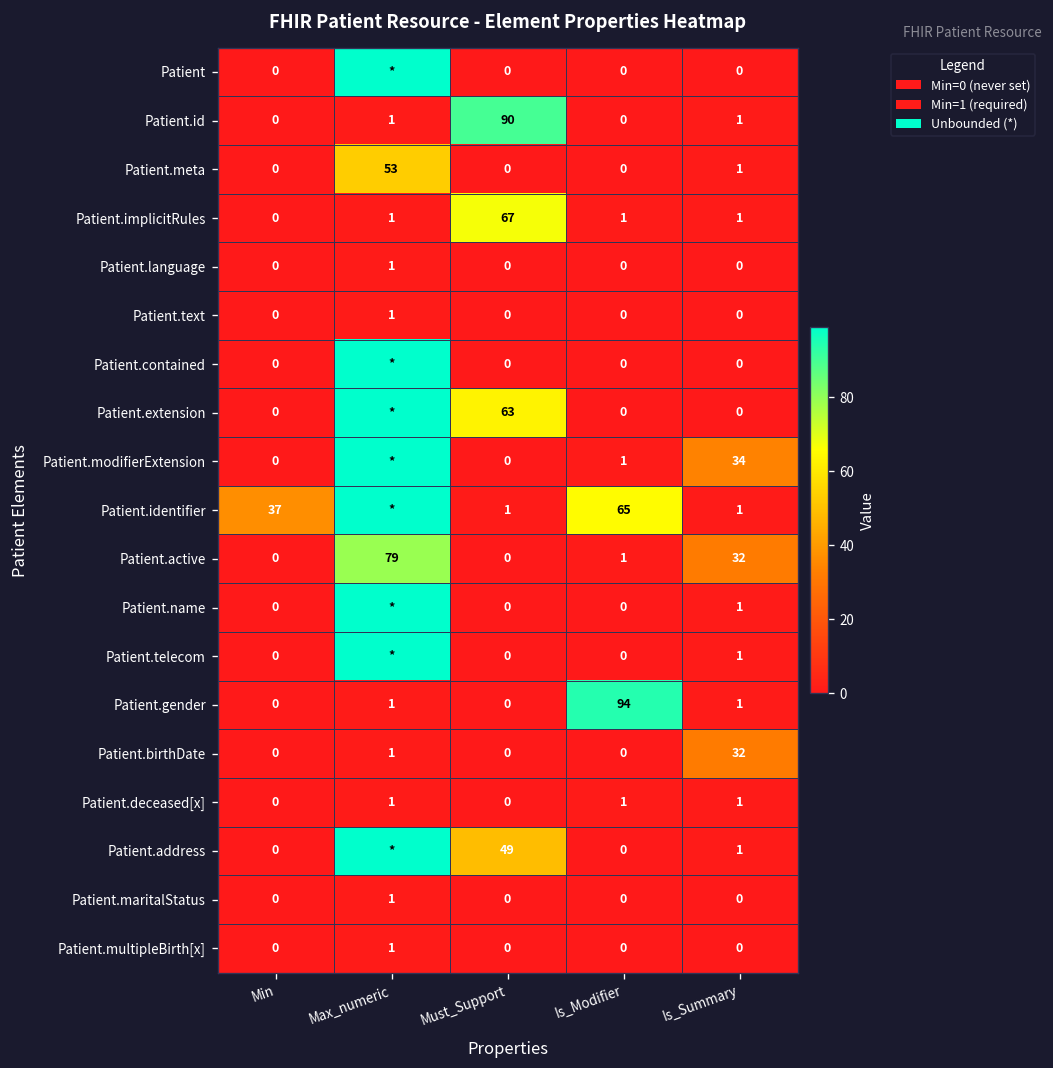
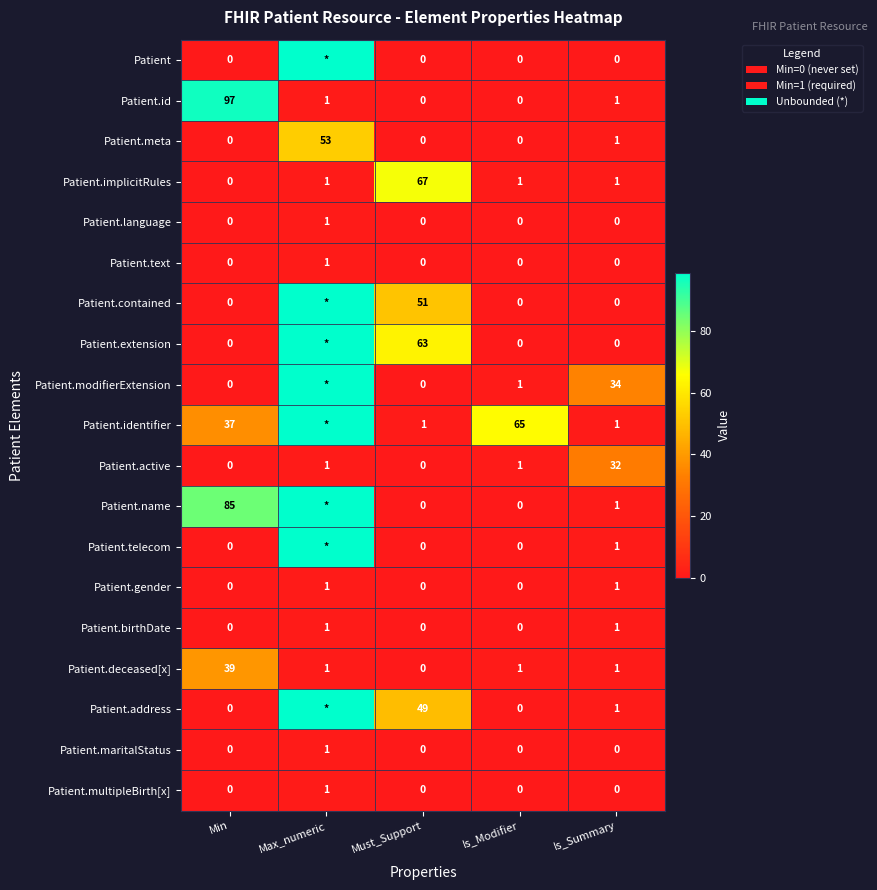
Patient.id, Min: 0 -> 97
Patient.id, Must_Support: 90 -> 0
Patient.contained, Must_Support: 0 -> 51
Patient.active, Max_numeric: 79 -> 1
Patient.name, Min: 0 -> 85
Patient.gender, Is_Modifier: 94 -> 0
Patient.birthDate, Is_Summary: 32 -> 1
Patient.deceased[x], Min: 0 -> 39
